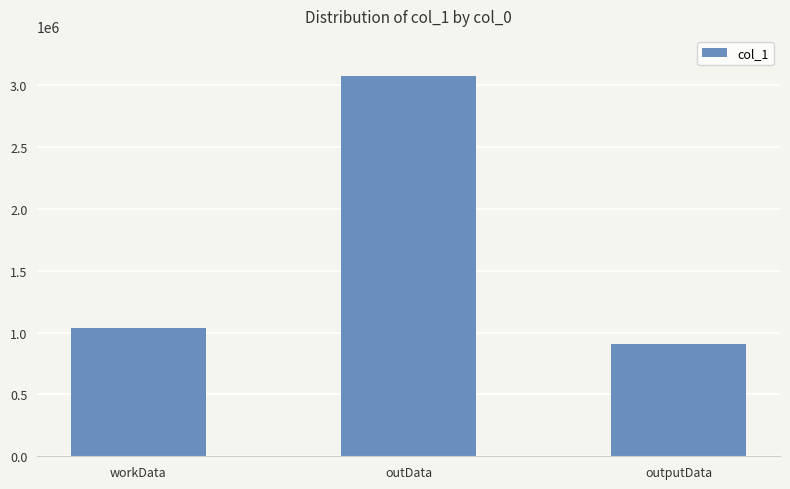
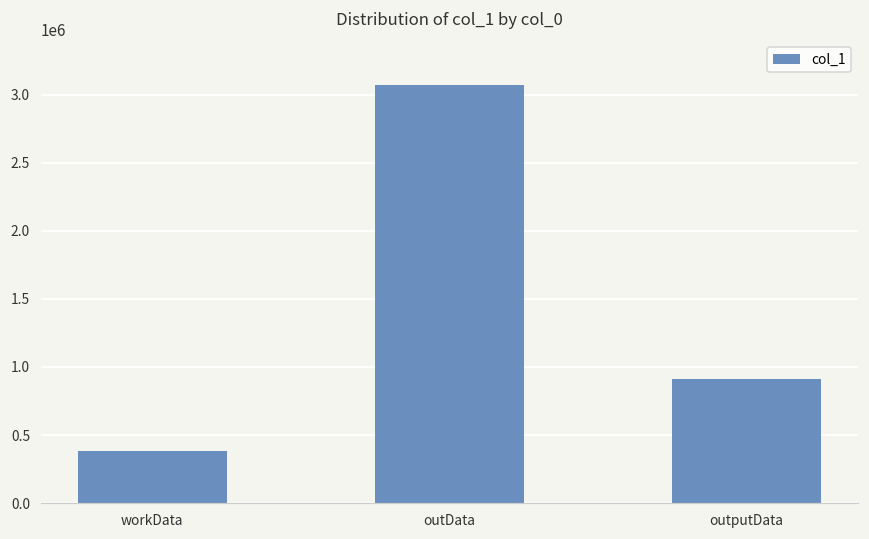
workData: 1040000 -> 390000
